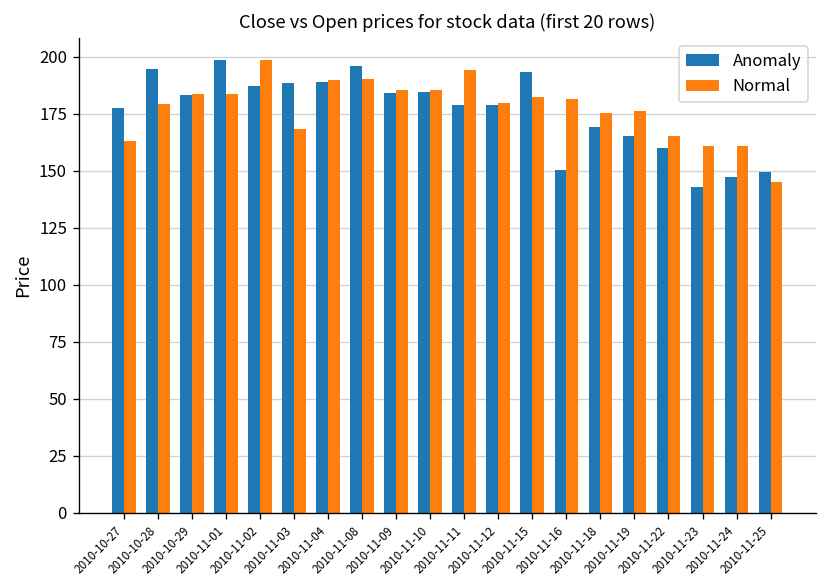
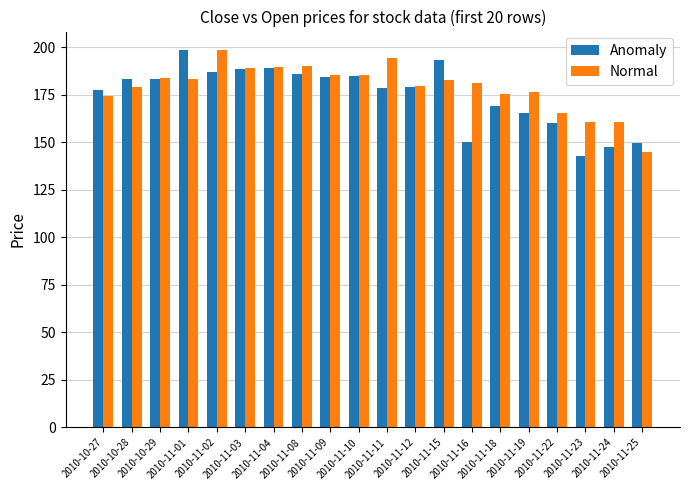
Normal, 2010-10-27: 163 -> 174
Anomaly, 2010-10-28: 195 -> 183
Normal, 2010-11-03: 168 -> 189
Anomaly, 2010-11-08: 196 -> 186
